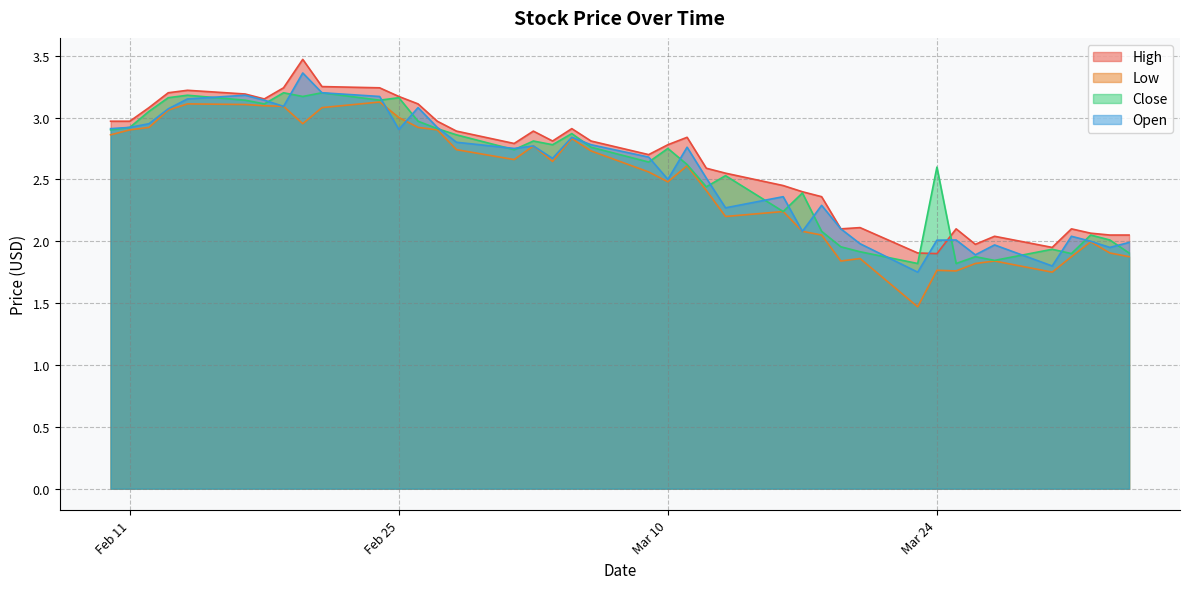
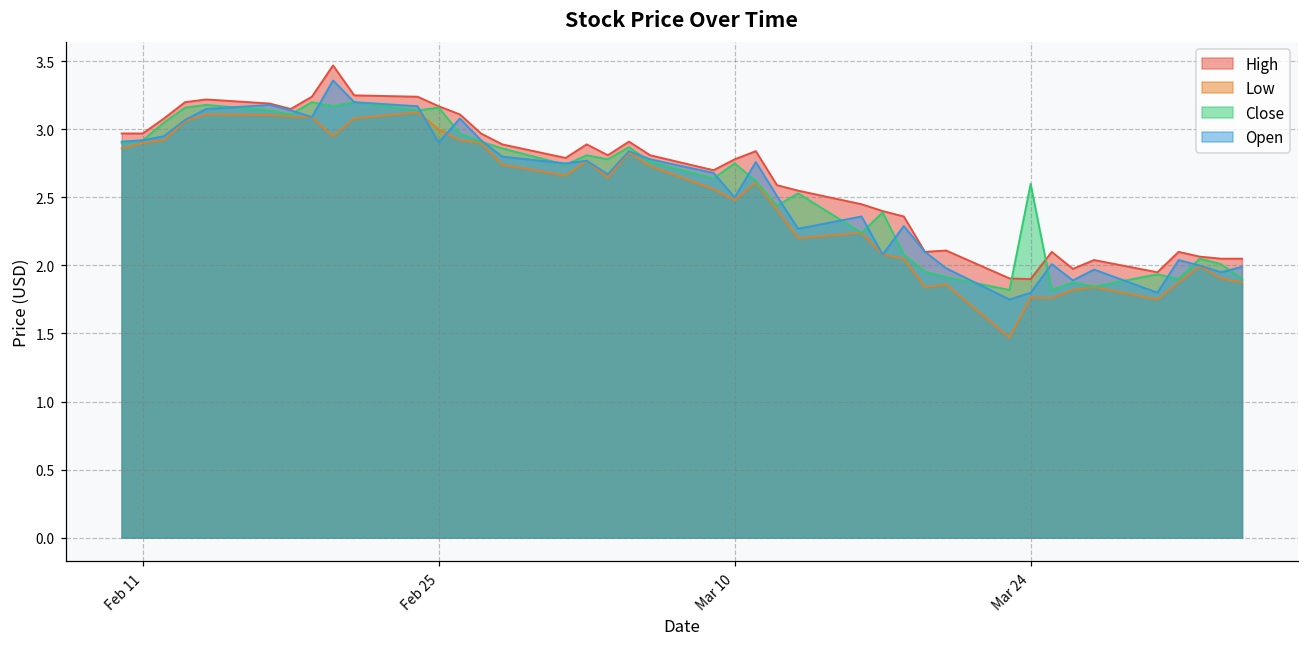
Open, Mar 24: 2.01 -> 1.80
